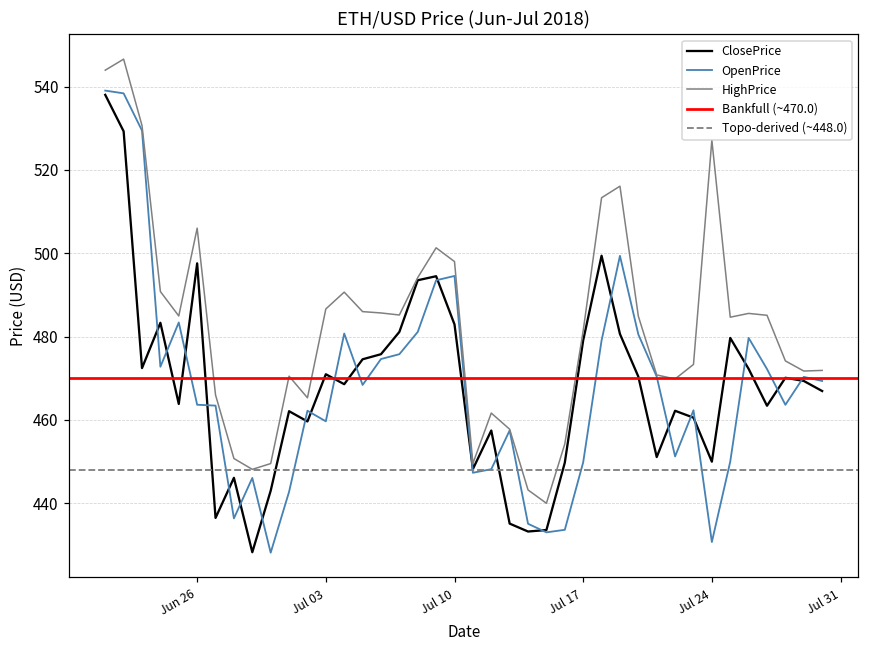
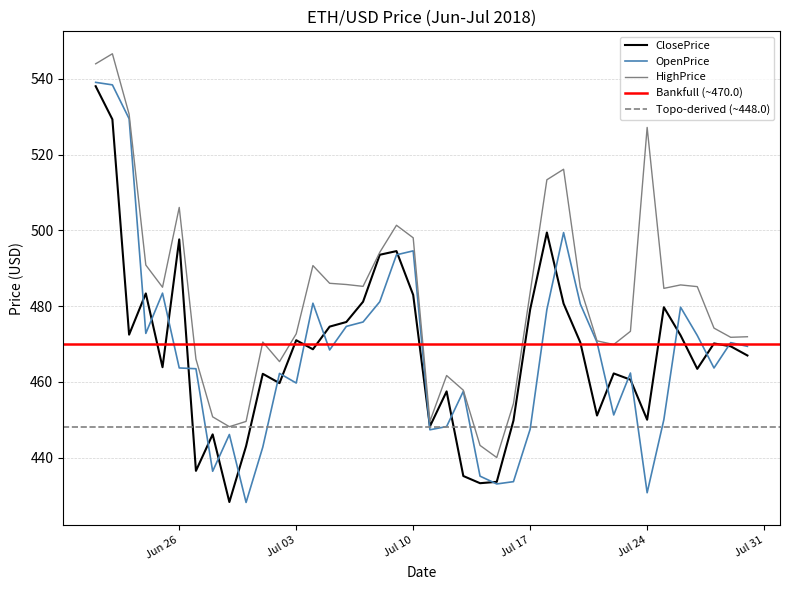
HighPrice, Jul 03: 487 -> 473
OpenPrice, Jul 17: 450 -> 447
HighPrice, Jul 17: 481 -> 484
